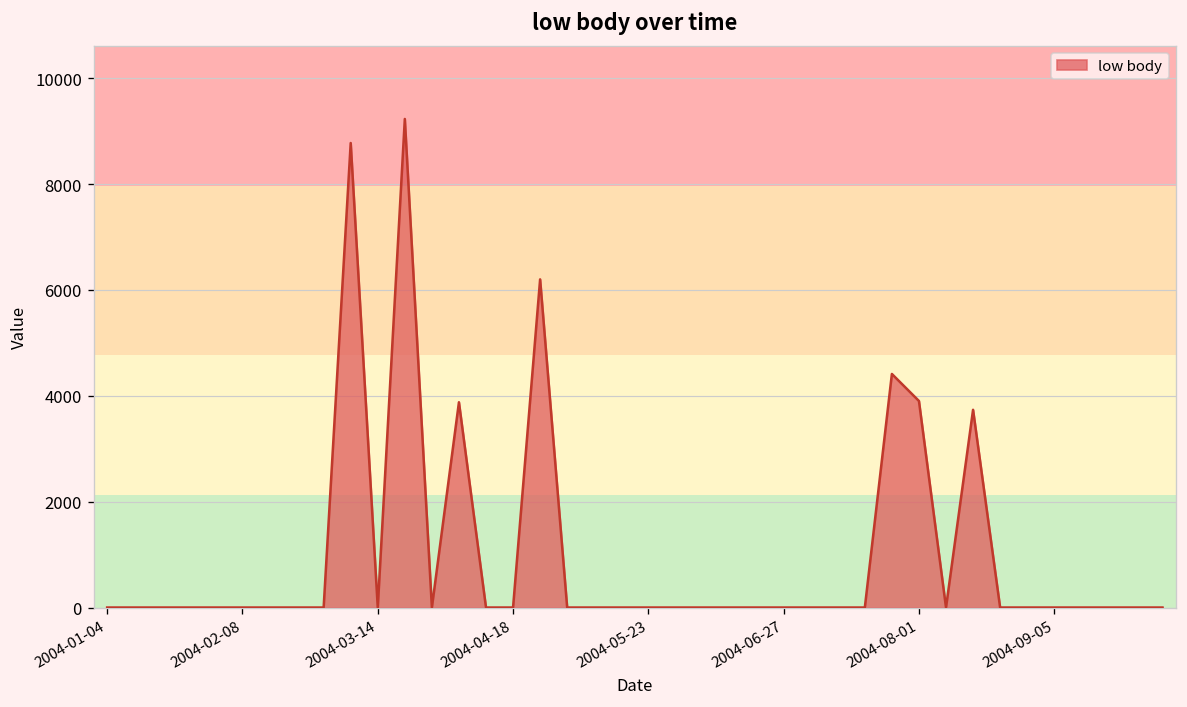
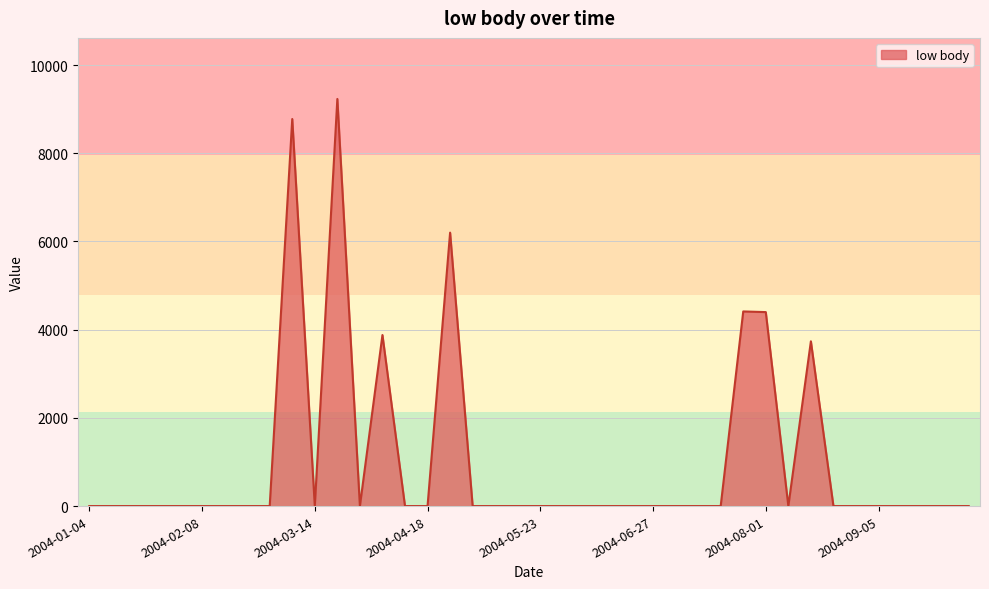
2004-08-01: 3900 -> 4400
